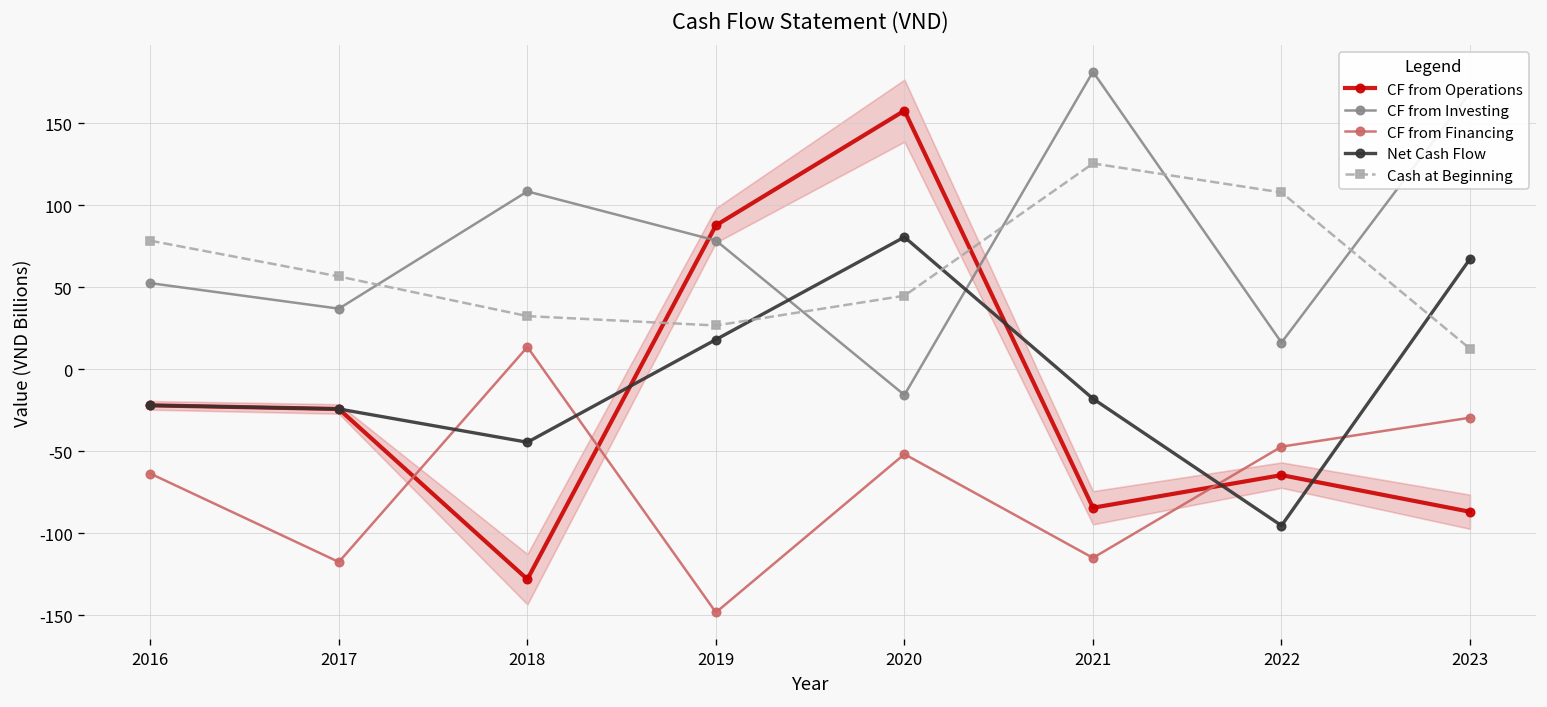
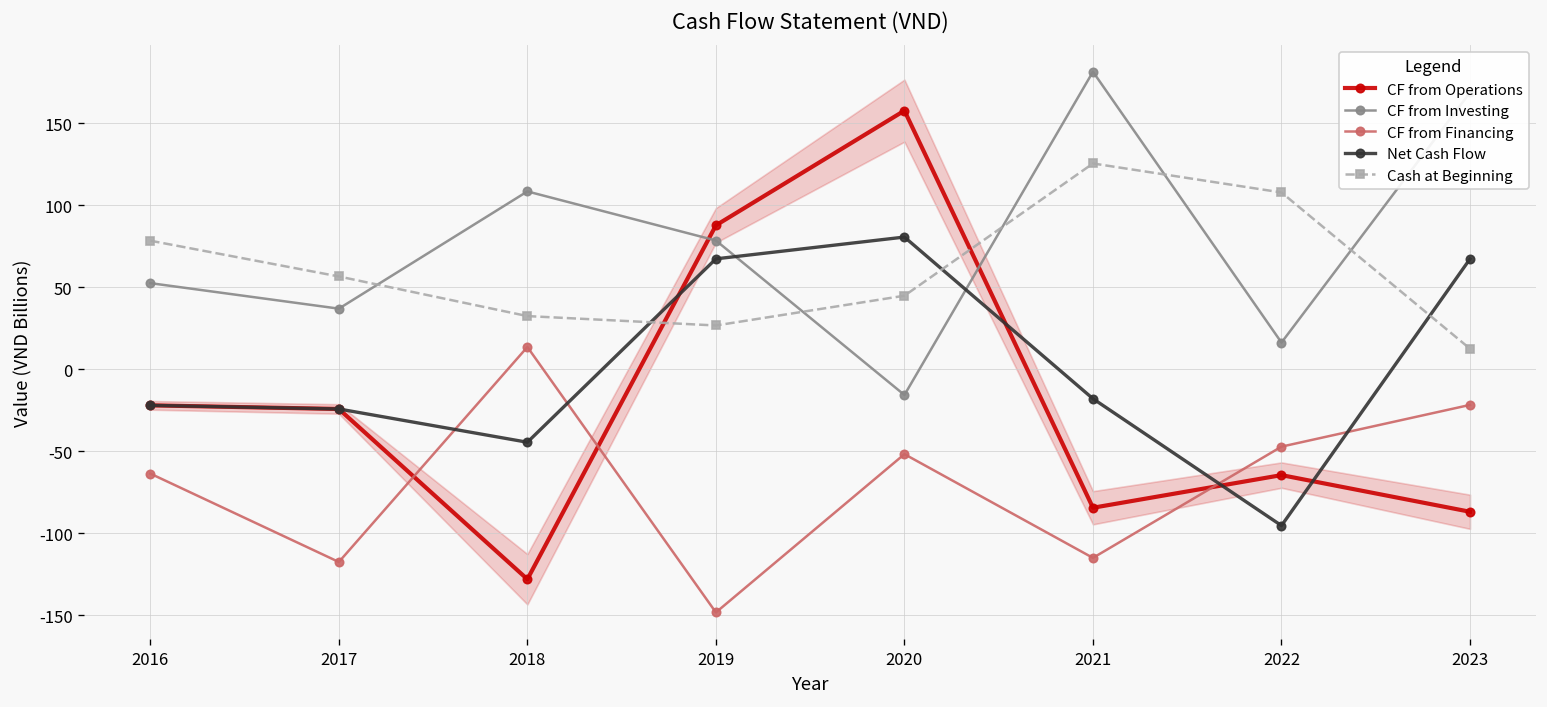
Net Cash Flow, 2019: 18 -> 67
CF from Financing, 2023: -29 -> -22
